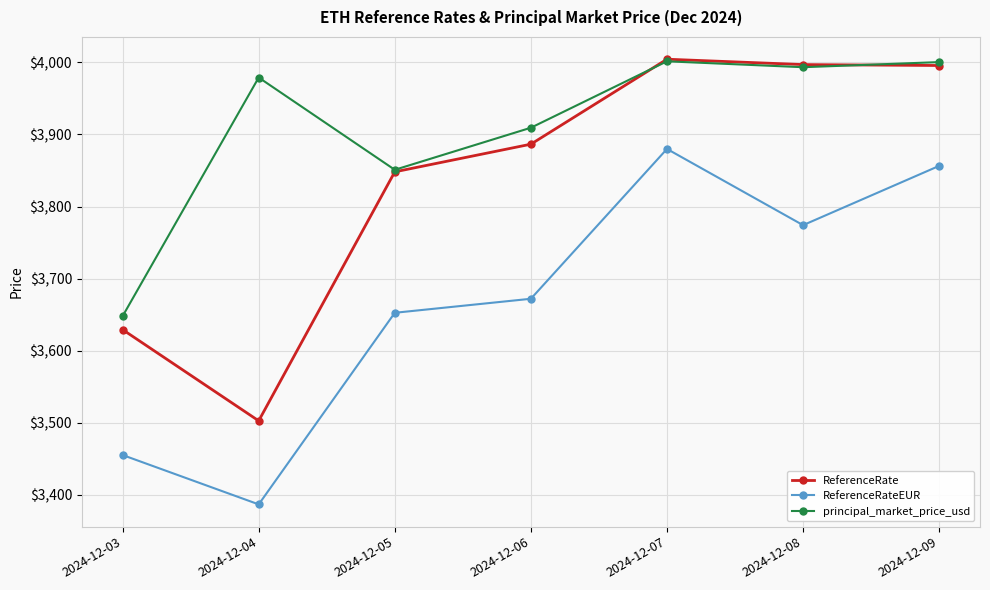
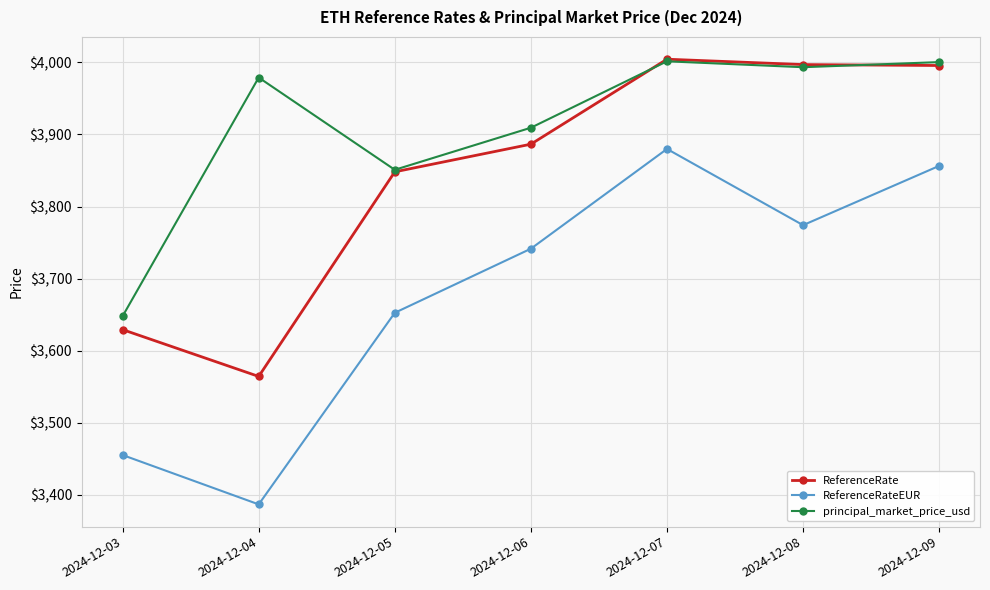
ReferenceRate, 2024-12-04: $3,500 -> $3,560
ReferenceRateEUR, 2024-12-06: $3,670 -> $3,740
